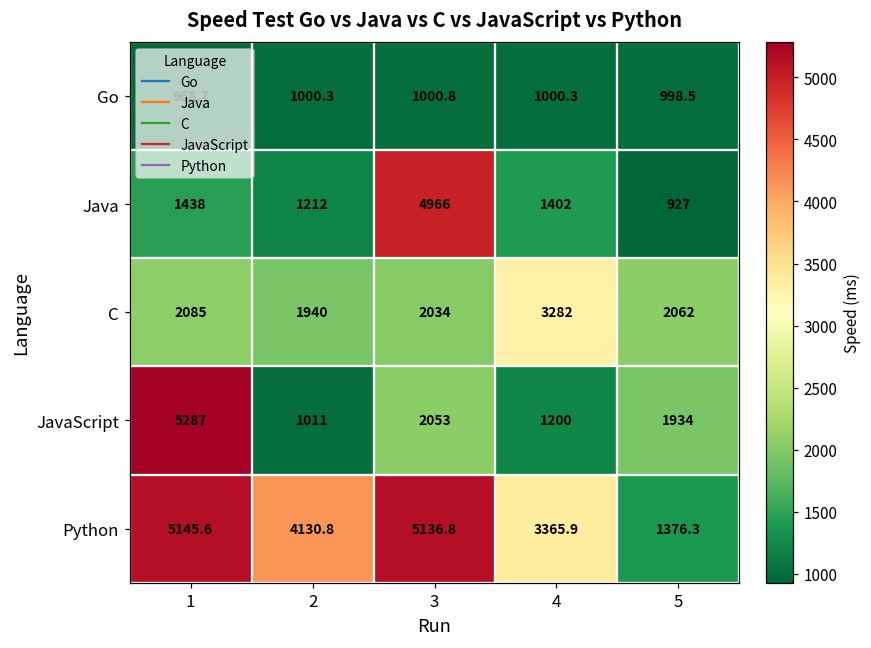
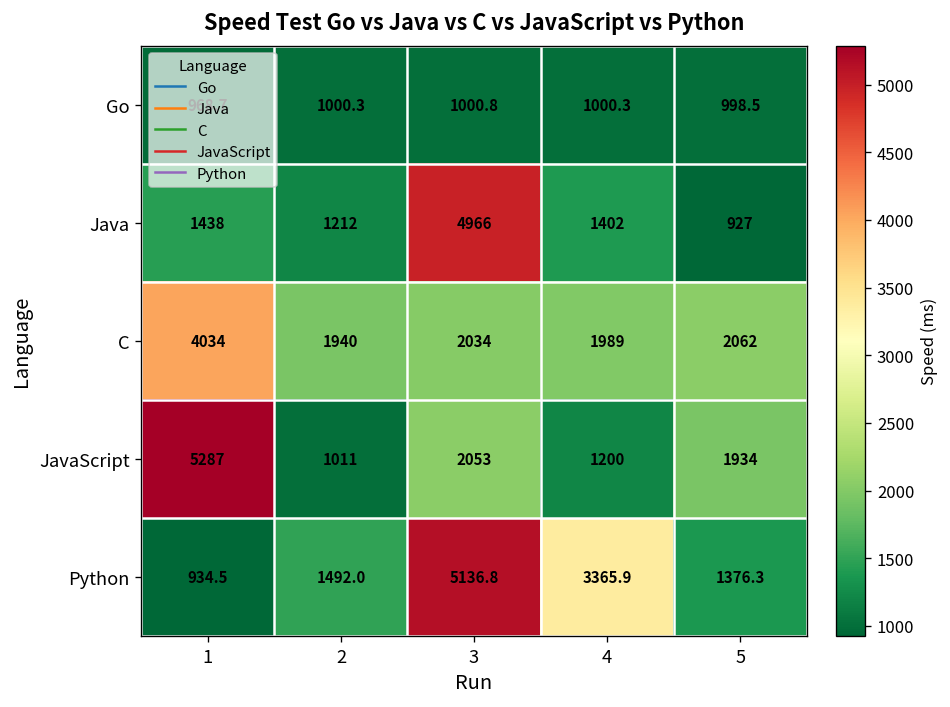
C, 1: 2085 -> 4034
C, 4: 3282 -> 1989
Python, 1: 5145.6 -> 934.5
Python, 2: 4130.8 -> 1492.0
